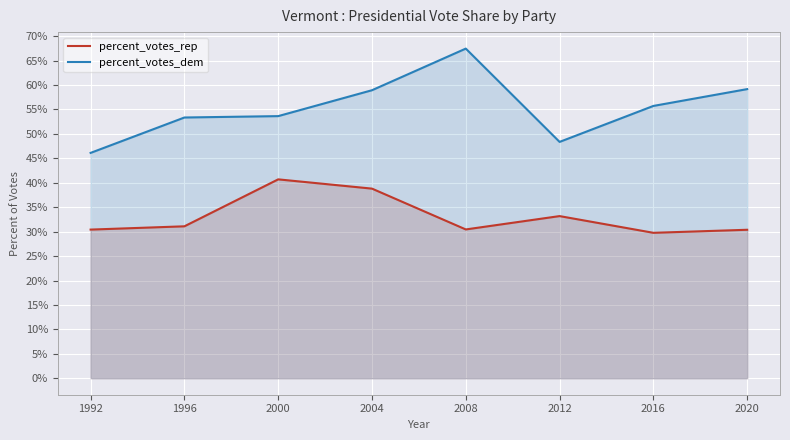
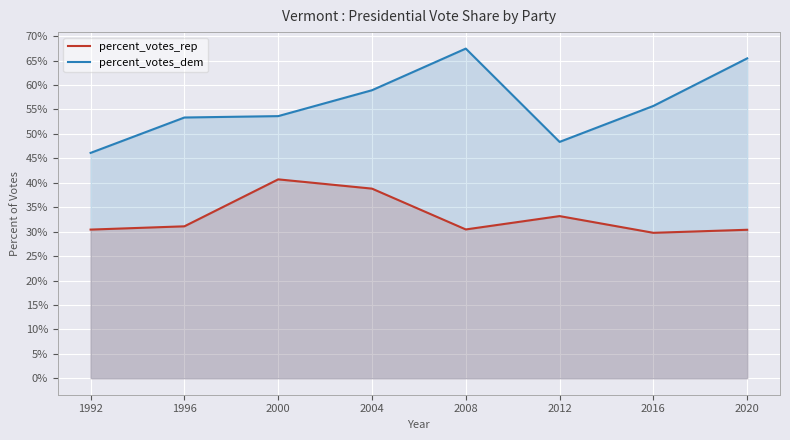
percent_votes_dem, 2020: 59% -> 65%
